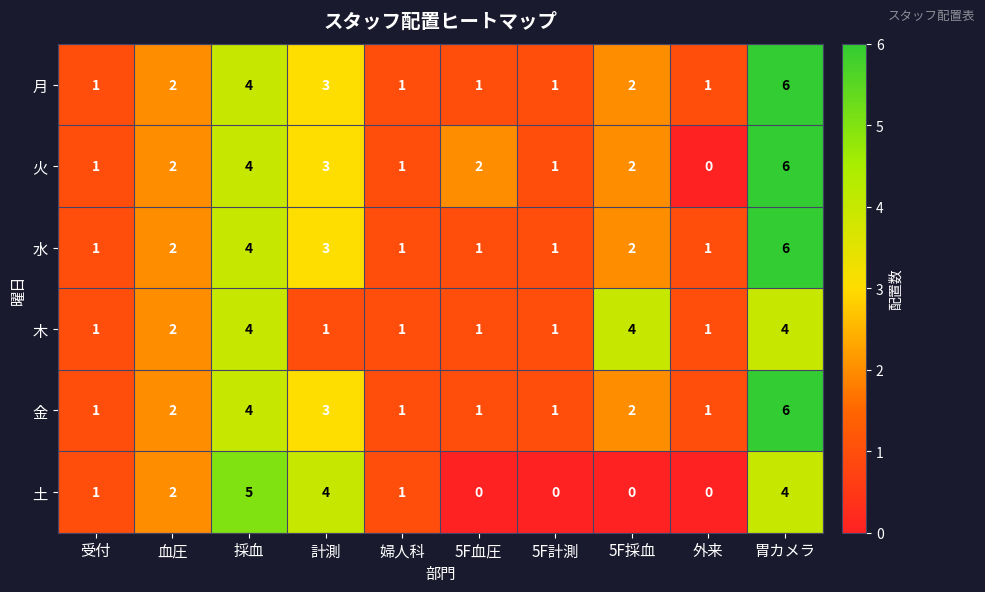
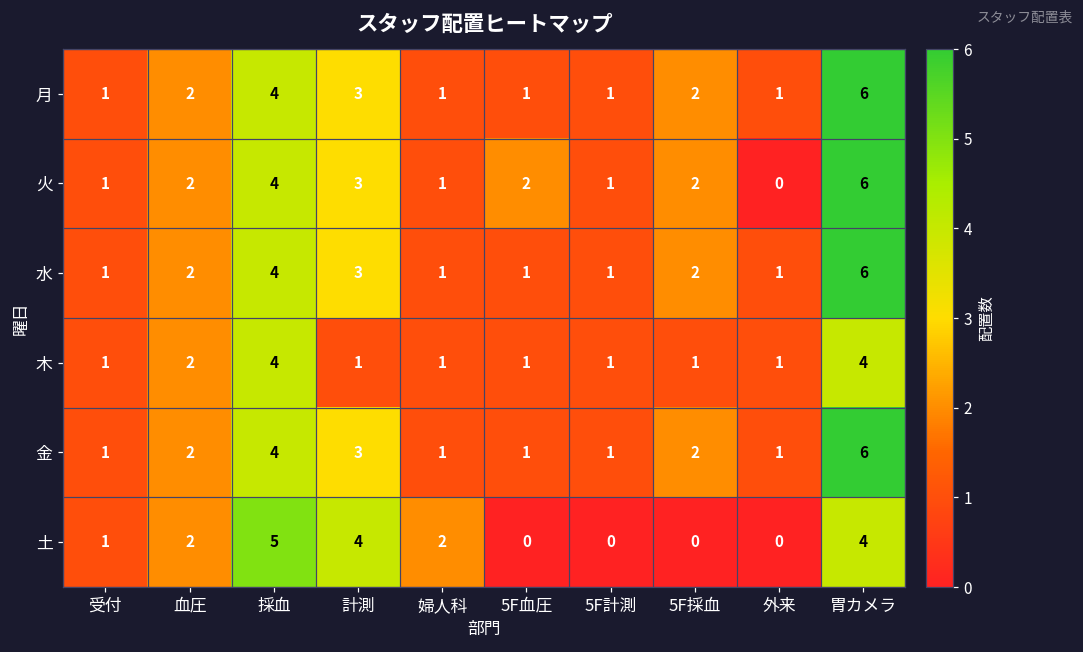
木, 5F採血: 4 -> 1
土, 婦人科: 1 -> 2
